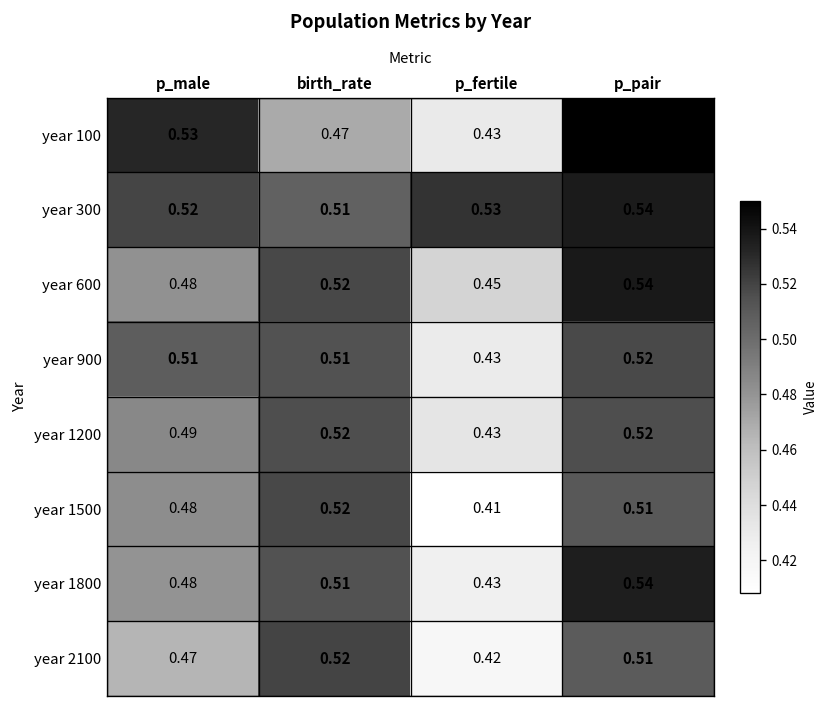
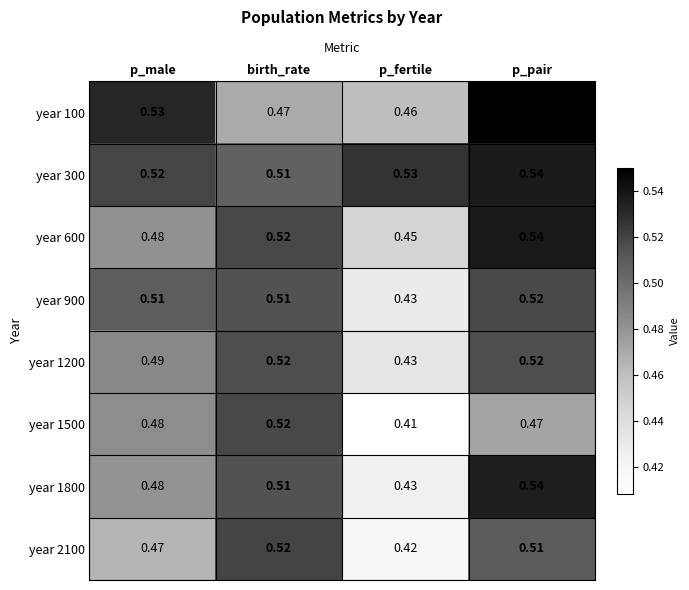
year 100, p_fertile: 0.43 -> 0.46
year 1500, p_pair: 0.51 -> 0.47
